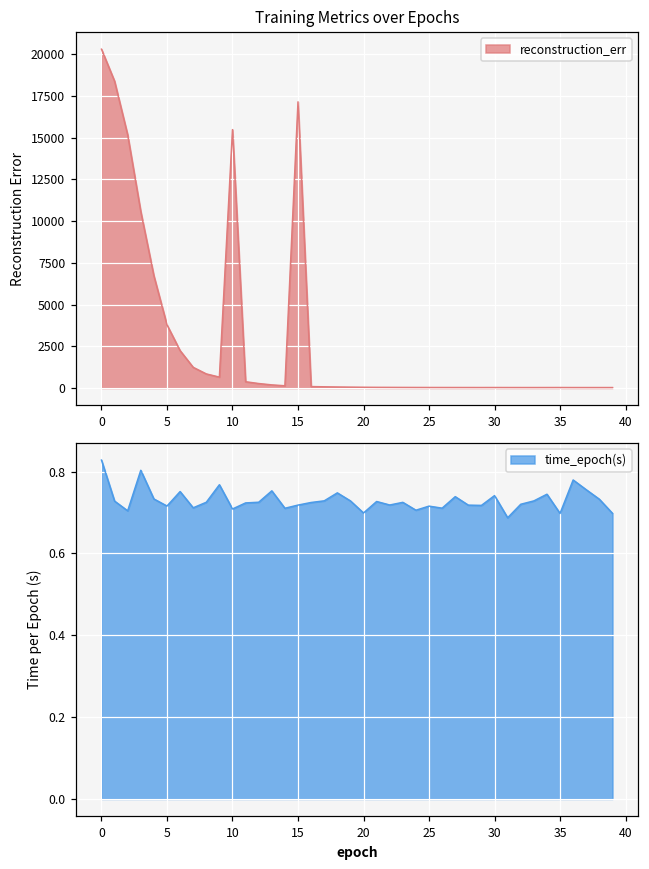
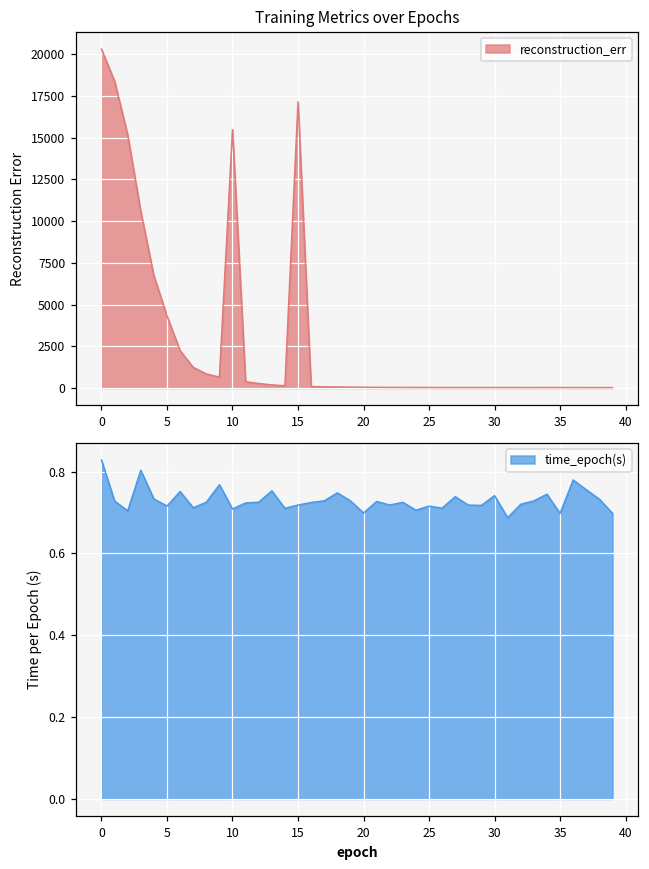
Training Metrics over Epochs, 5: 3800 -> 4300
